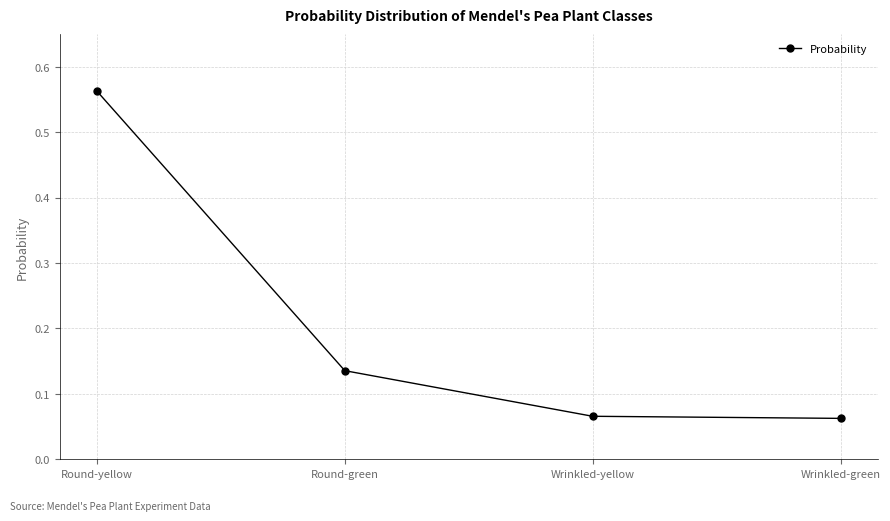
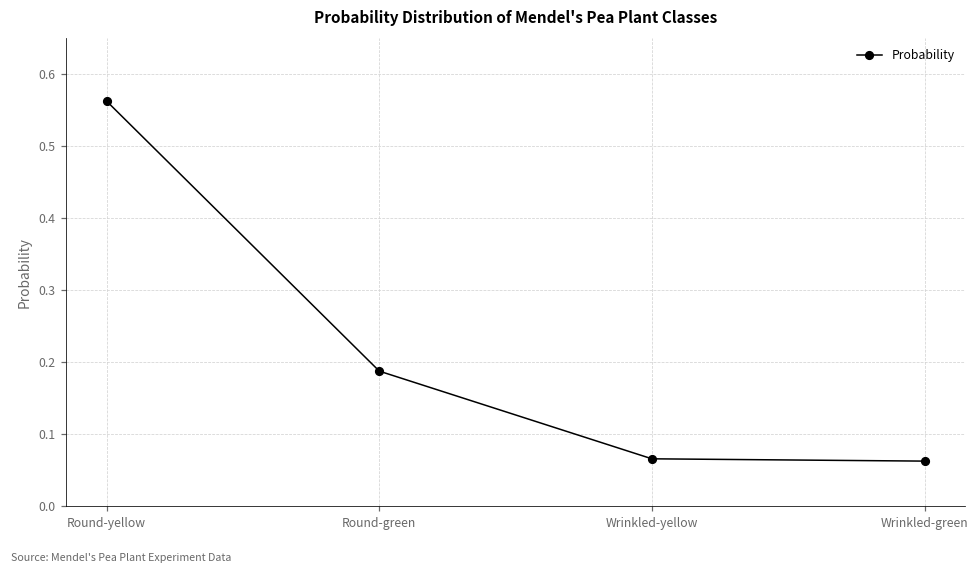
Round-green: 0.14 -> 0.19
